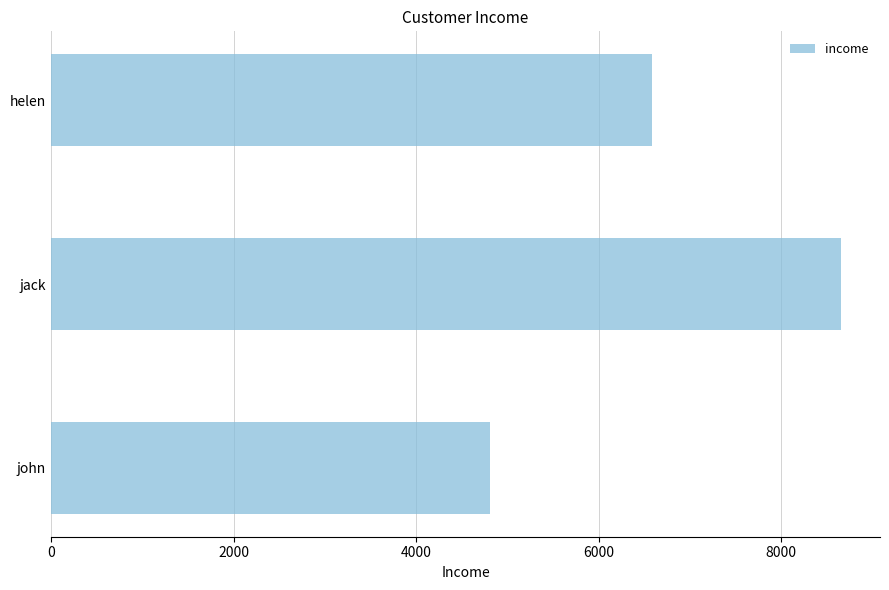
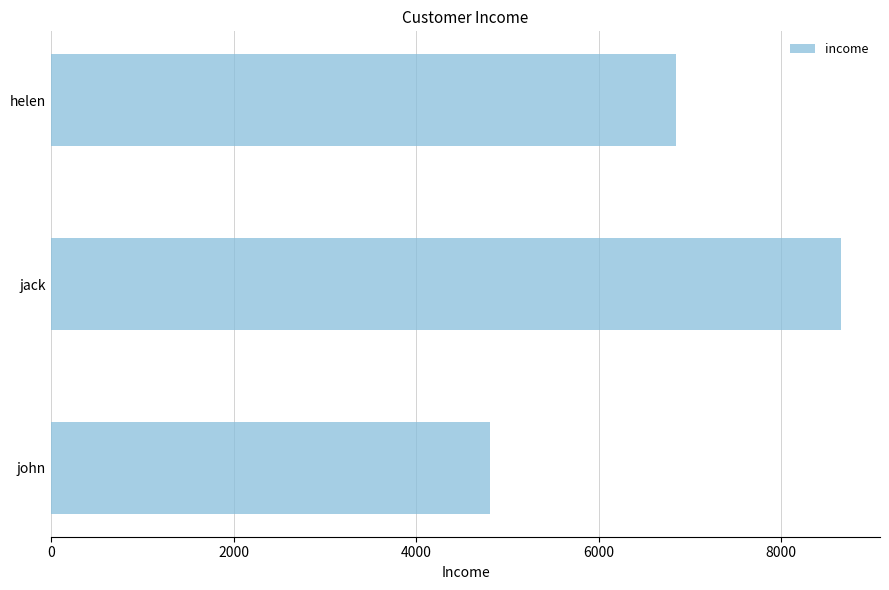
helen: 6600 -> 6900
